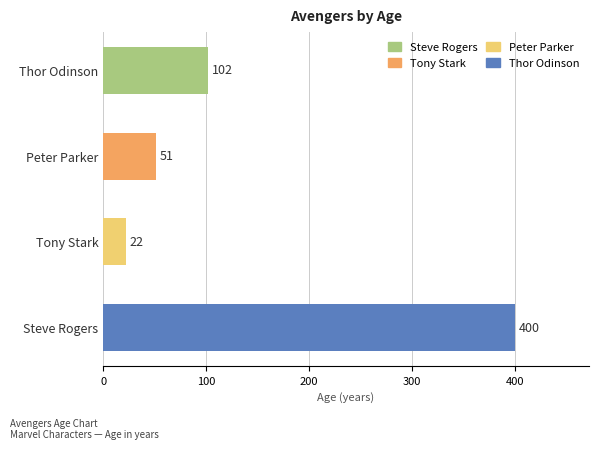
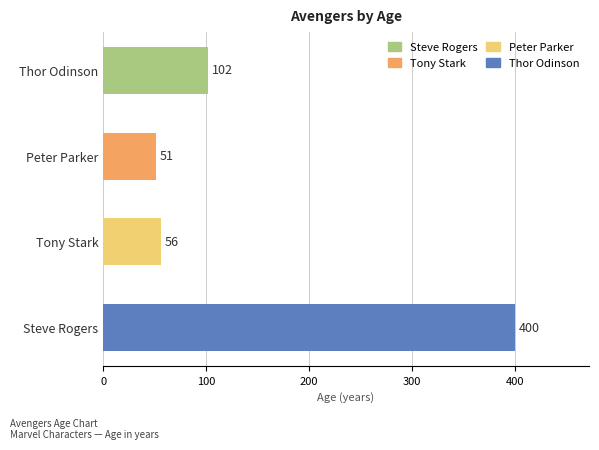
Tony Stark: 22 -> 56
